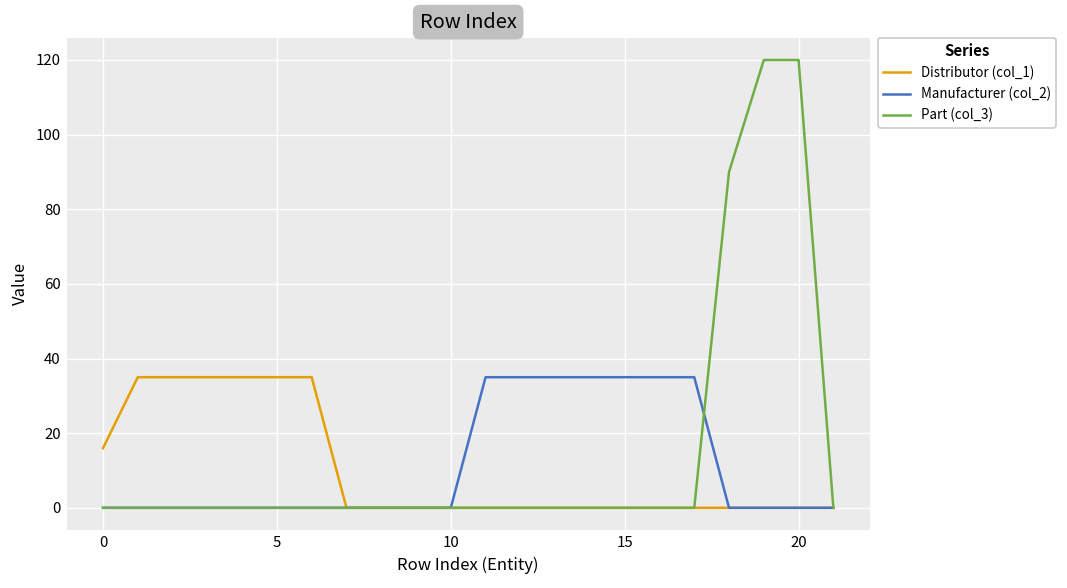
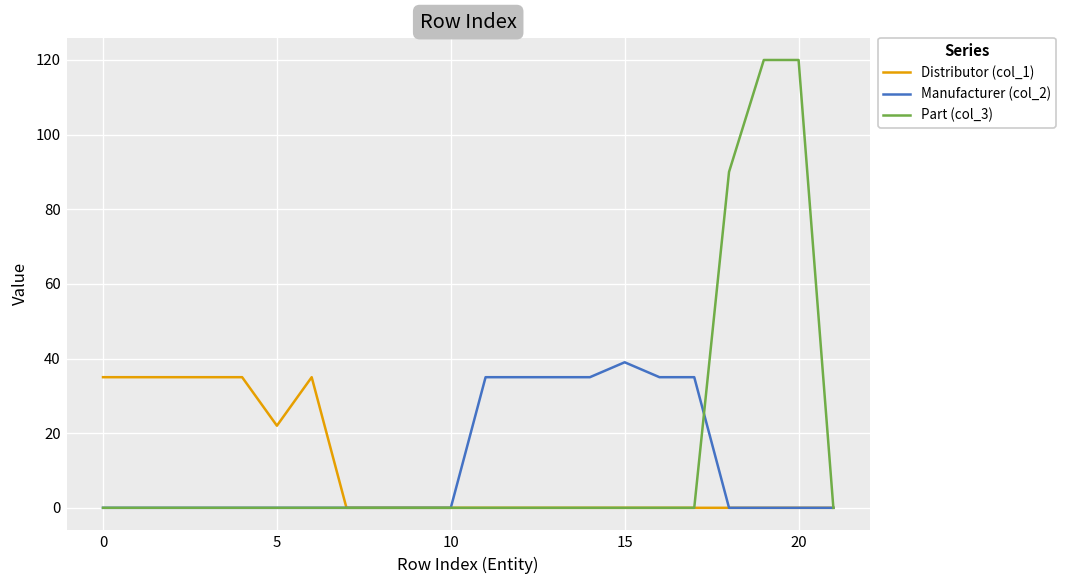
Distributor (col_1), 0: 16 -> 35
Distributor (col_1), 5: 35 -> 22
Manufacturer (col_2), 15: 35 -> 39
